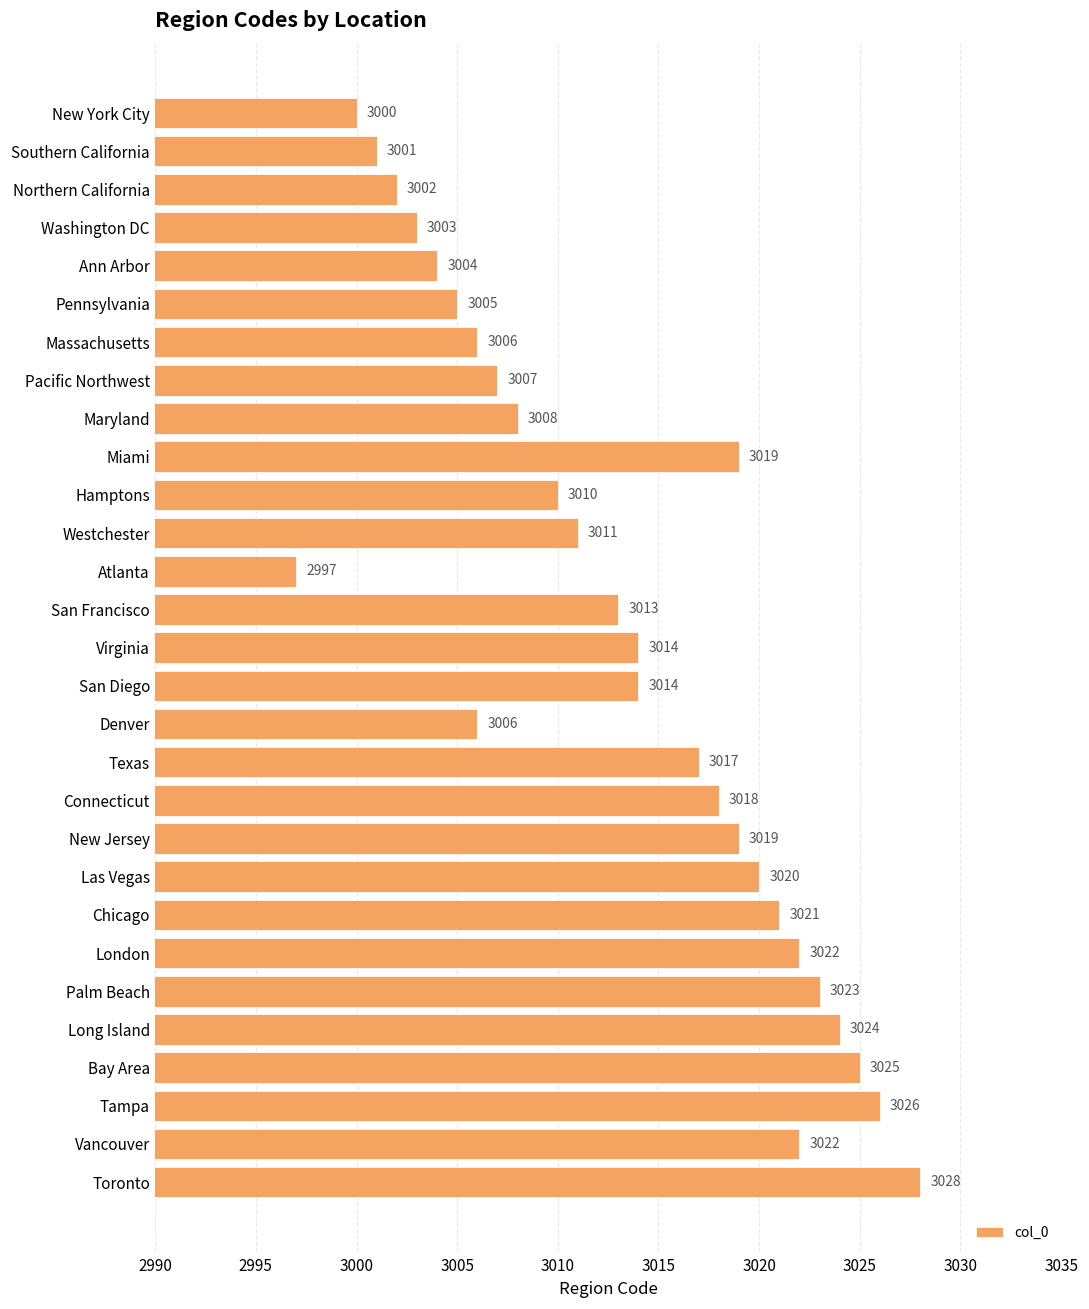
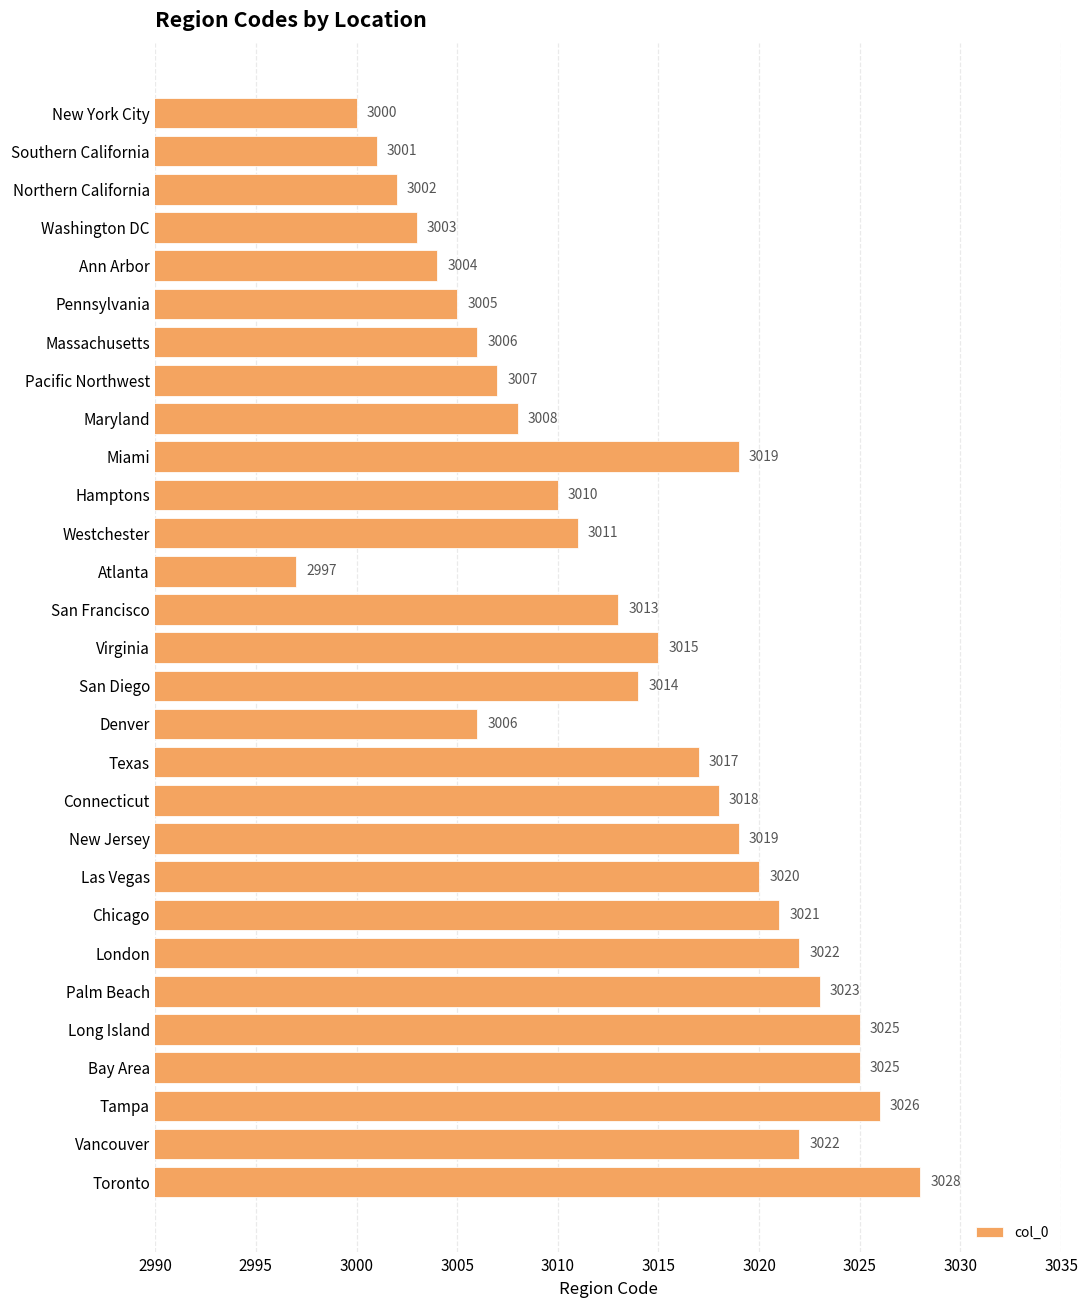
Virginia: 3014 -> 3015
Long Island: 3024 -> 3025
